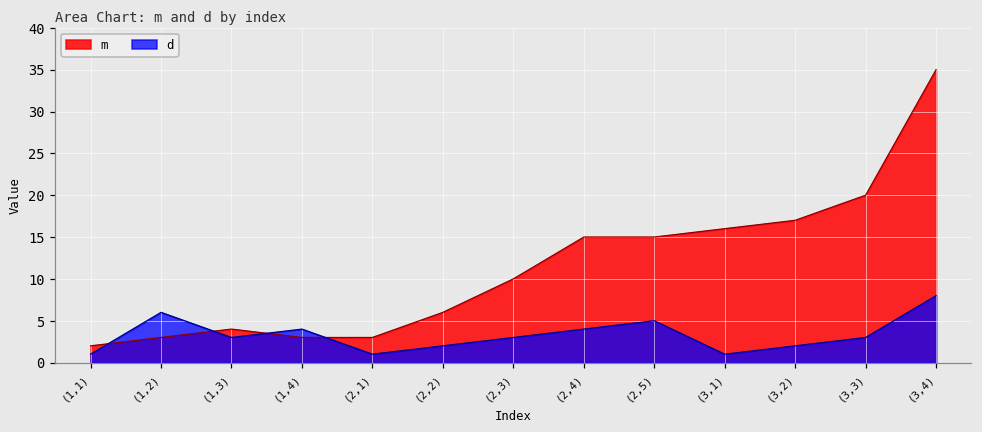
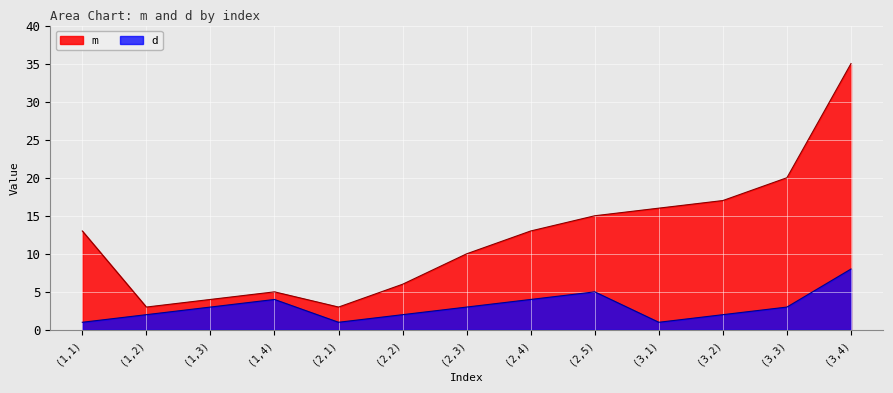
m, (1,1): 2 -> 13
d, (1,2): 6 -> 2
m, (1,4): 3 -> 5
m, (2,4): 15 -> 13
